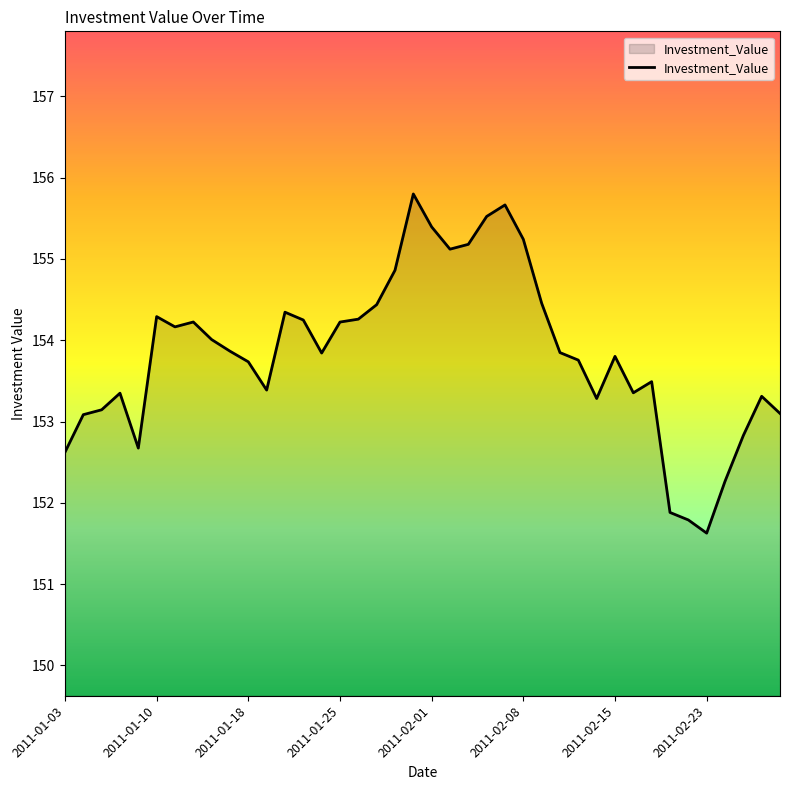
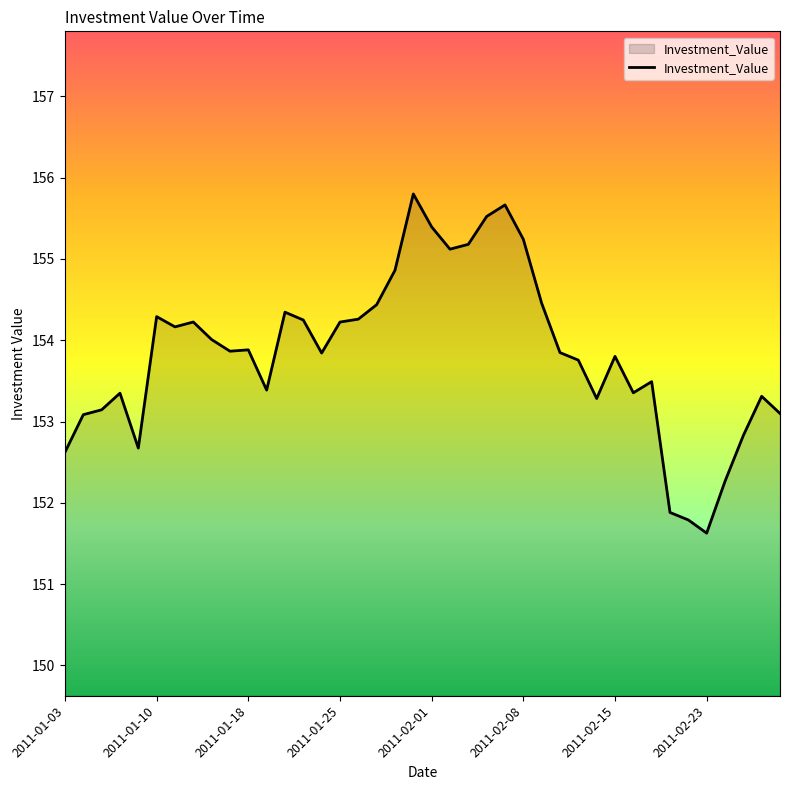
2011-01-18: 153.7 -> 153.9
